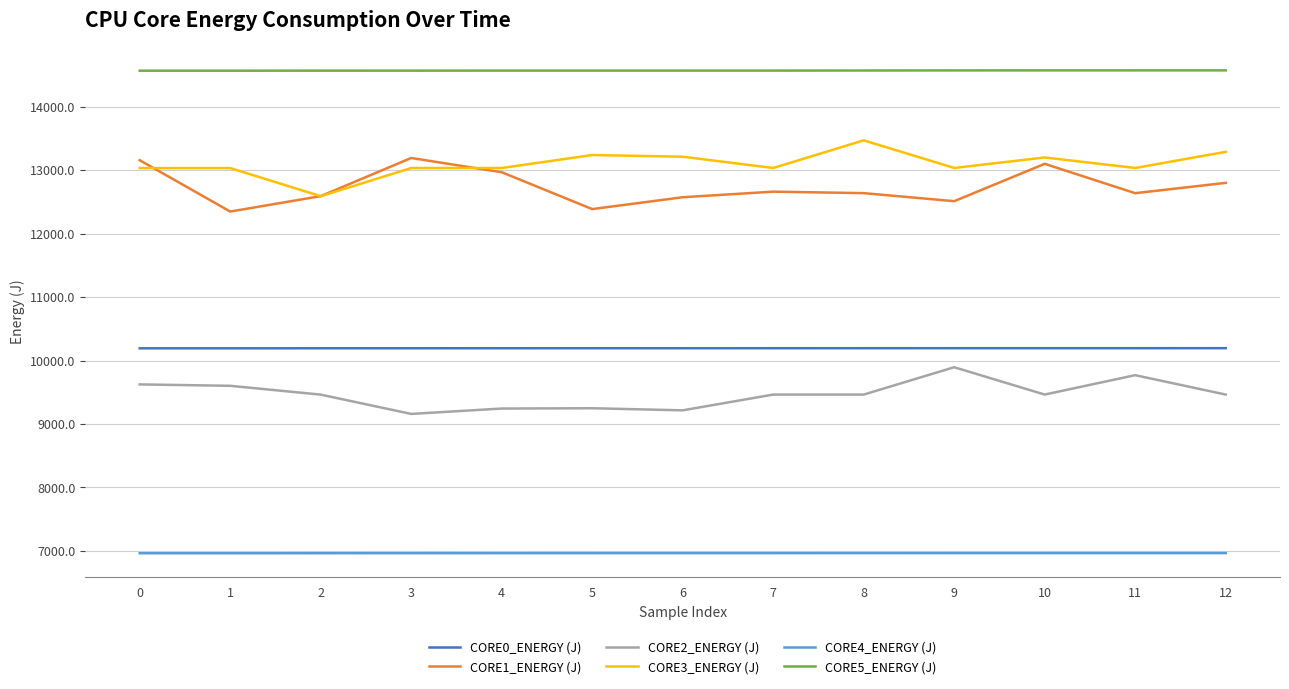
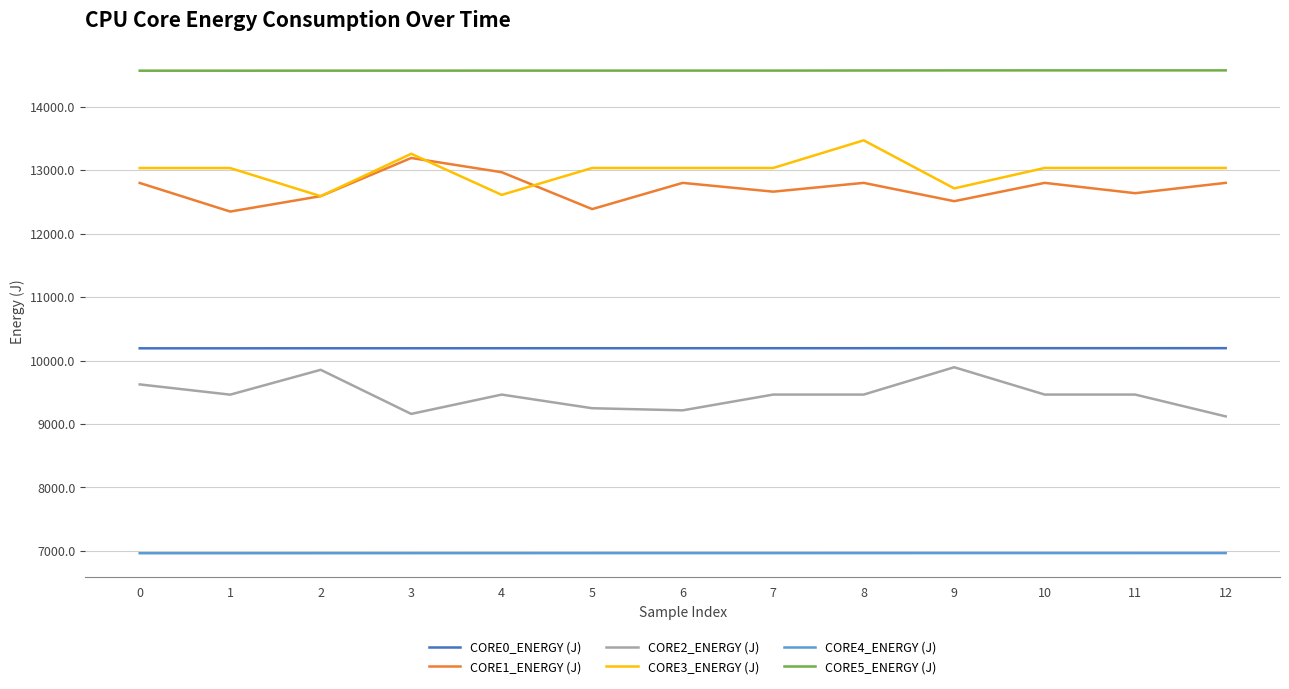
CORE1_ENERGY (J), 0: 13200 -> 12800
CORE2_ENERGY (J), 1: 9600 -> 9500
CORE2_ENERGY (J), 2: 9500 -> 9900
CORE3_ENERGY (J), 3: 13000 -> 13300
CORE2_ENERGY (J), 4: 9200 -> 9500
CORE3_ENERGY (J), 4: 13000 -> 12600
CORE3_ENERGY (J), 5: 13200 -> 13000
CORE1_ENERGY (J), 6: 12600 -> 12800
CORE3_ENERGY (J), 6: 13200 -> 13000
CORE1_ENERGY (J), 8: 12600 -> 12800
CORE3_ENERGY (J), 9: 13000 -> 12700
CORE1_ENERGY (J), 10: 13100 -> 12800
CORE3_ENERGY (J), 10: 13200 -> 13000
CORE2_ENERGY (J), 11: 9800 -> 9500
CORE2_ENERGY (J), 12: 9500 -> 9100
CORE3_ENERGY (J), 12: 13300 -> 13000
